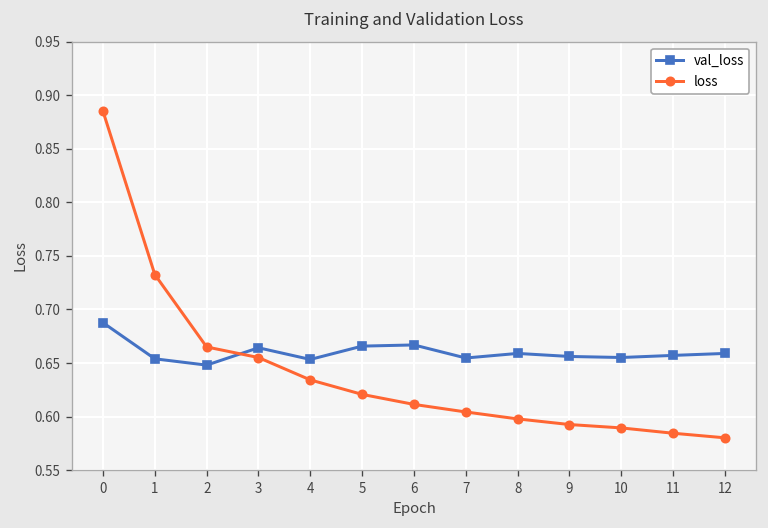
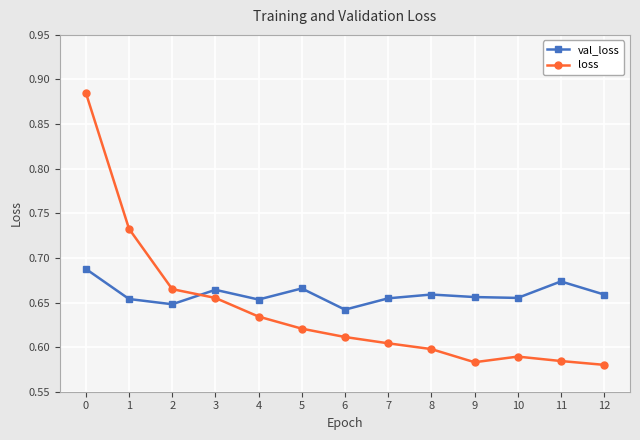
val_loss, 6: 0.67 -> 0.64
loss, 9: 0.59 -> 0.58
val_loss, 11: 0.66 -> 0.67
